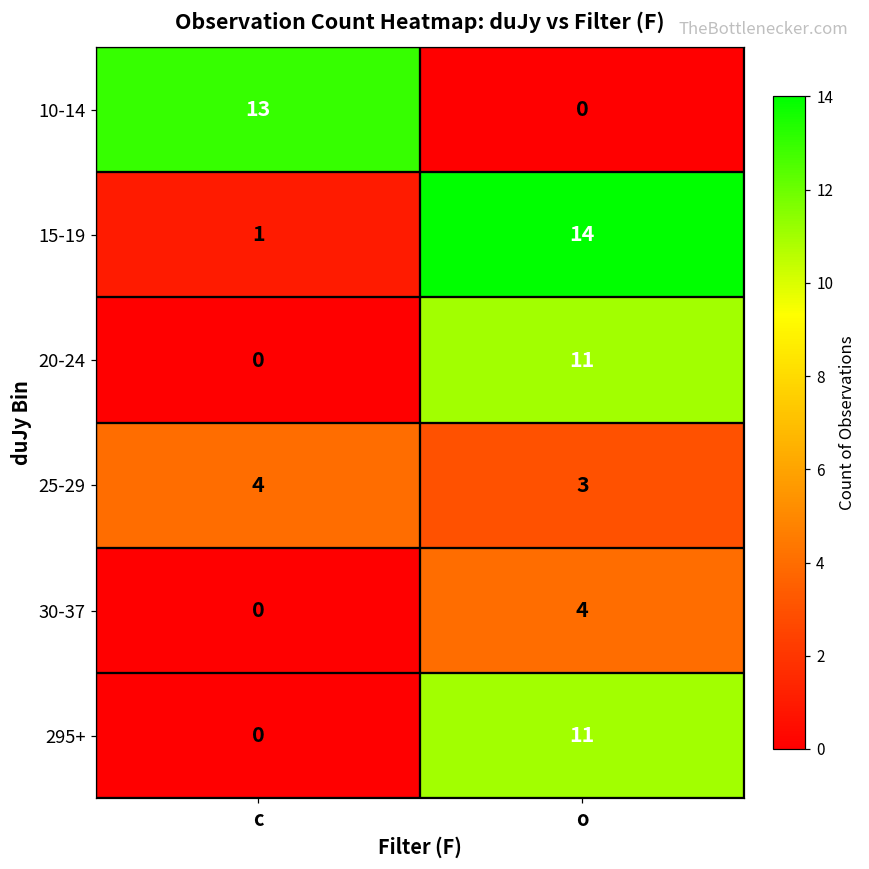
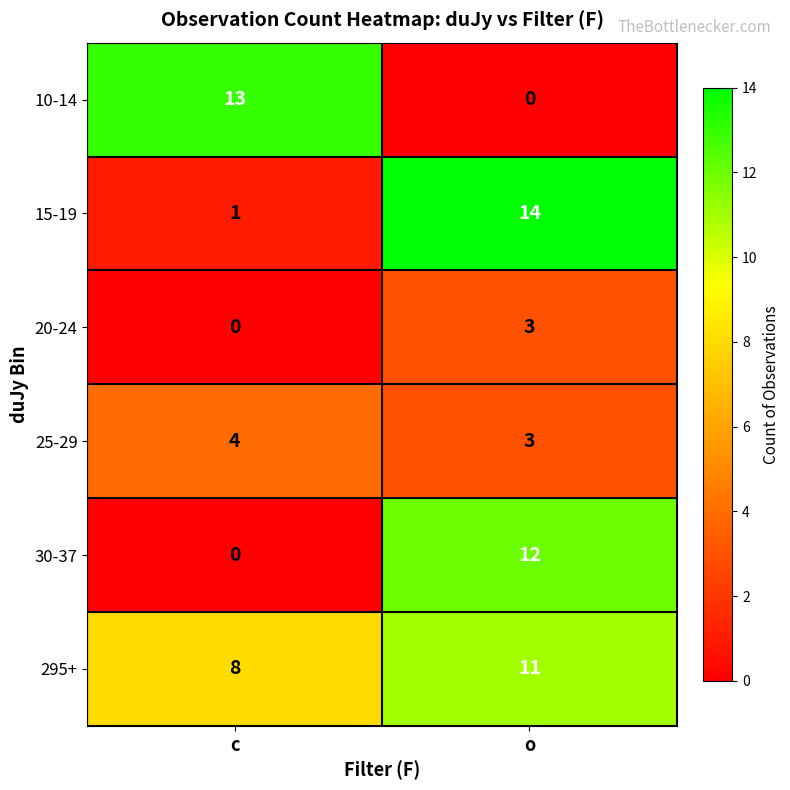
20-24, o: 11 -> 3
30-37, o: 4 -> 12
295+, c: 0 -> 8
